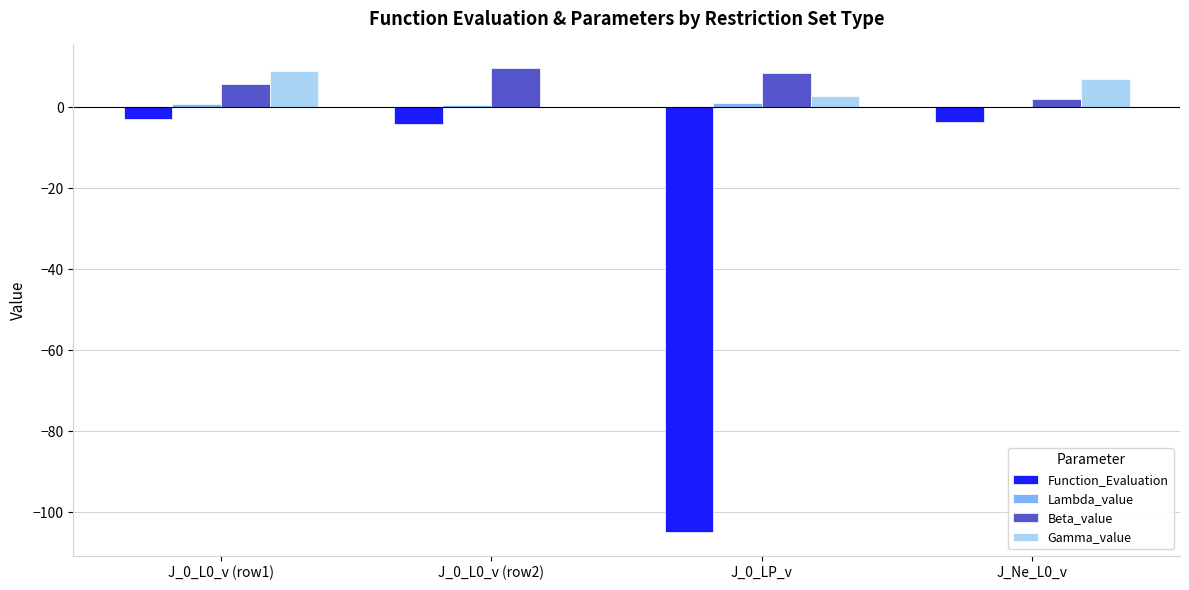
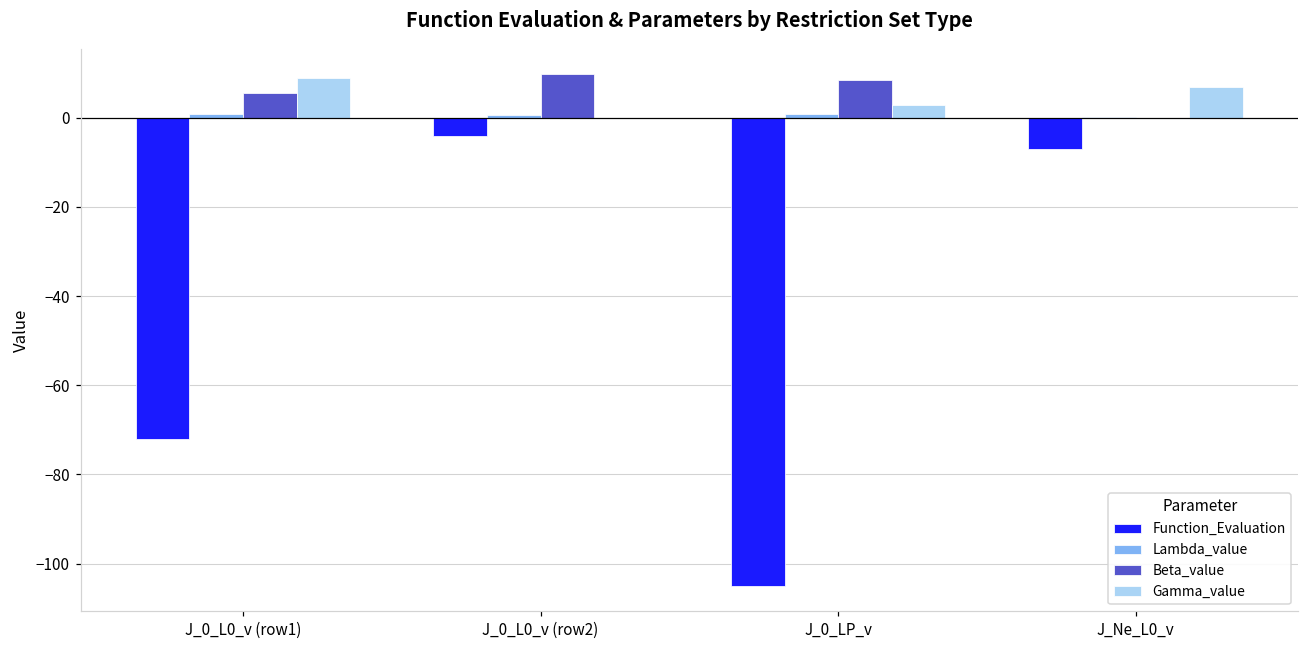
Function_Evaluation, J_0_L0_v (row1): -3 -> -72
Function_Evaluation, J_Ne_L0_v: -4 -> -7
Beta_value, J_Ne_L0_v: 2 -> 0
